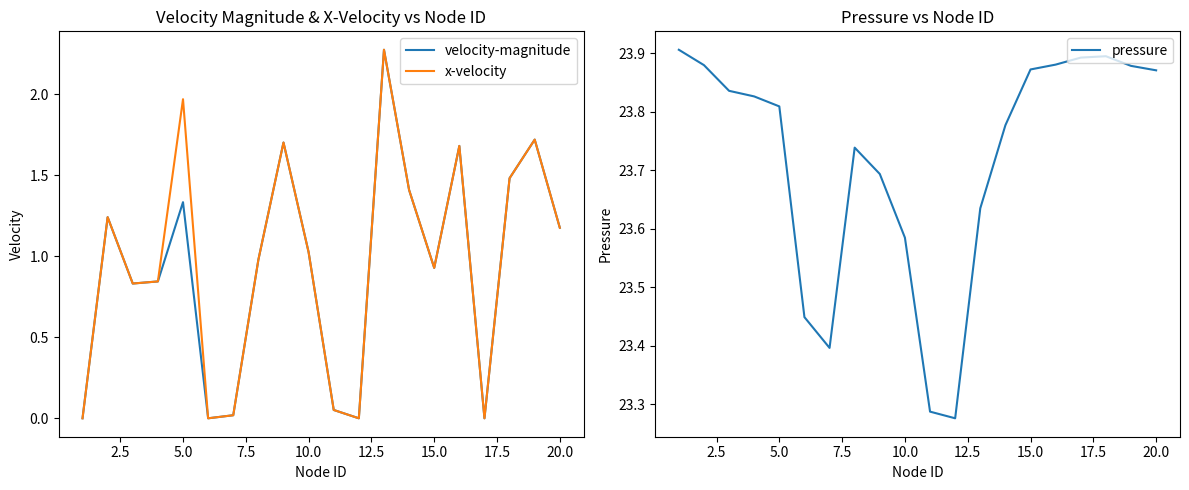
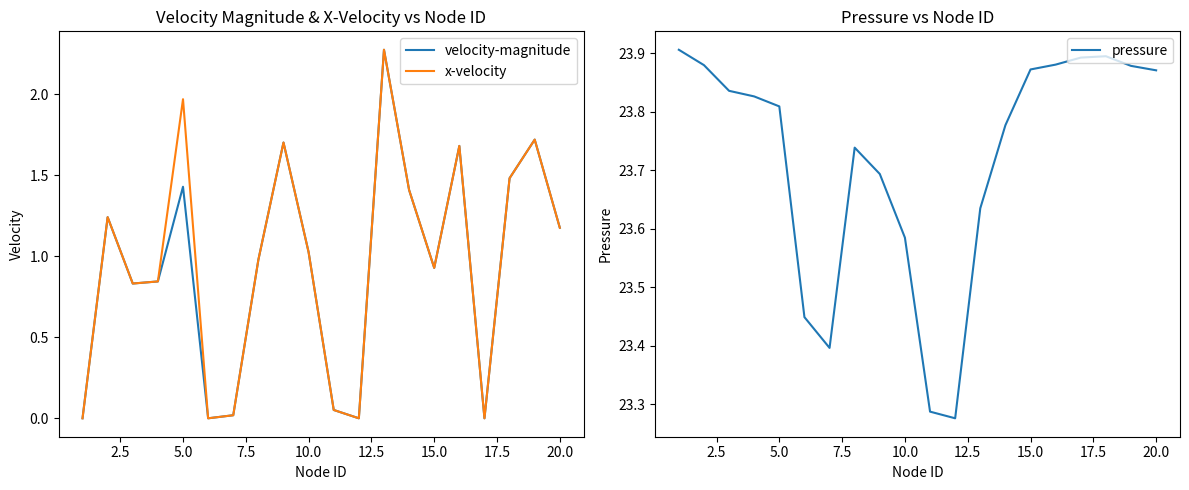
Velocity Magnitude & X-Velocity vs Node ID, velocity-magnitude, 5.0: 1.33 -> 1.43
